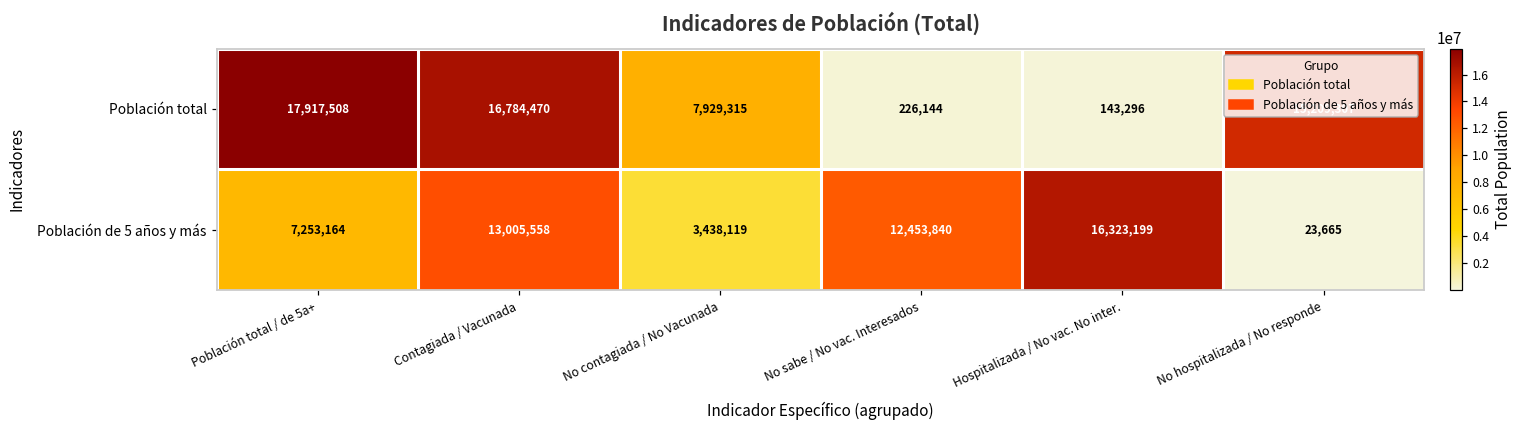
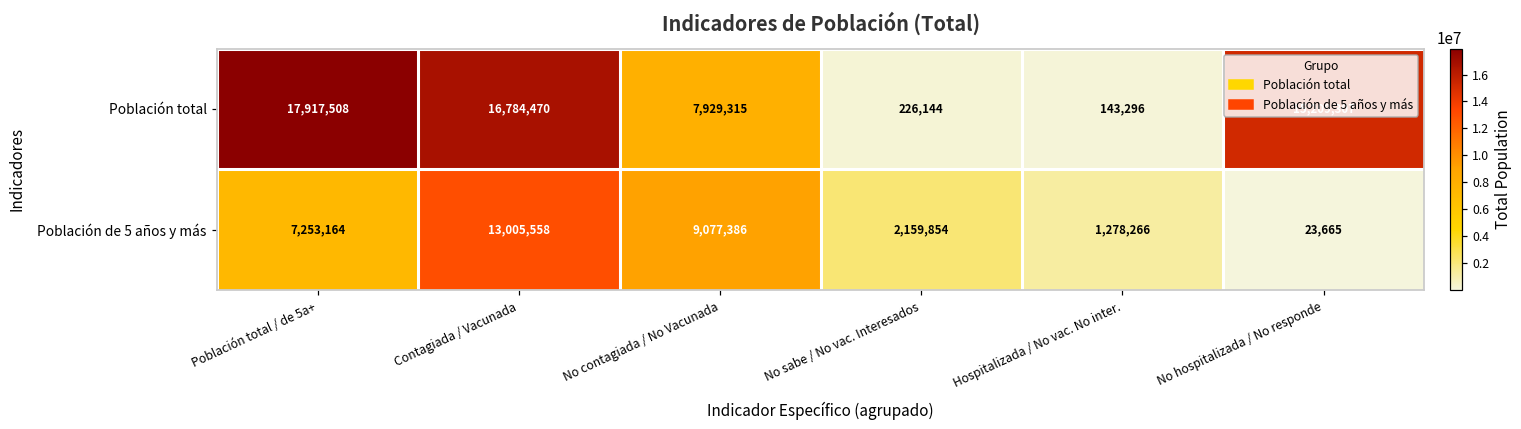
Población de 5 años y más, No contagiada / No Vacunada: 3,438,119 -> 9,077,386
Población de 5 años y más, No sabe / No vac. Interesados: 12,453,840 -> 2,159,854
Población de 5 años y más, Hospitalizada / No vac. No inter.: 16,323,199 -> 1,278,266
